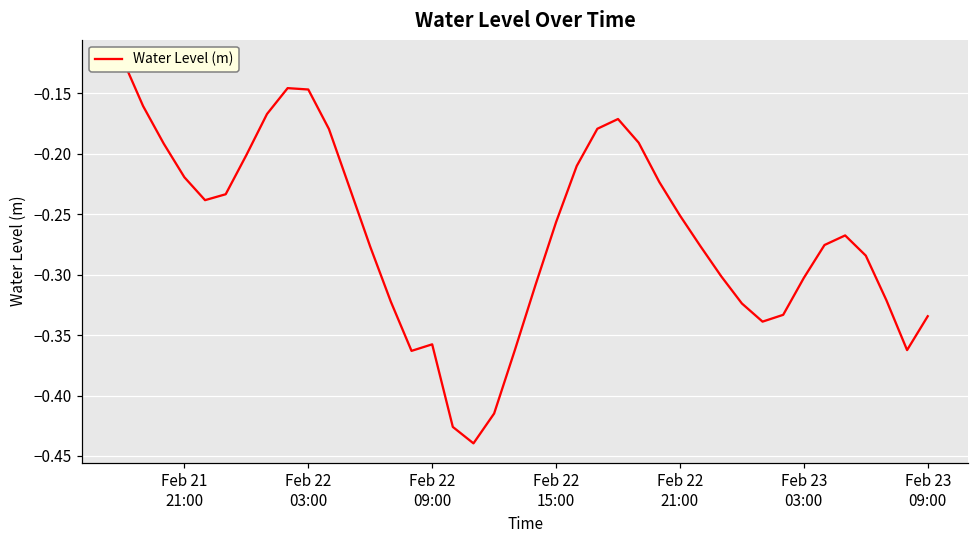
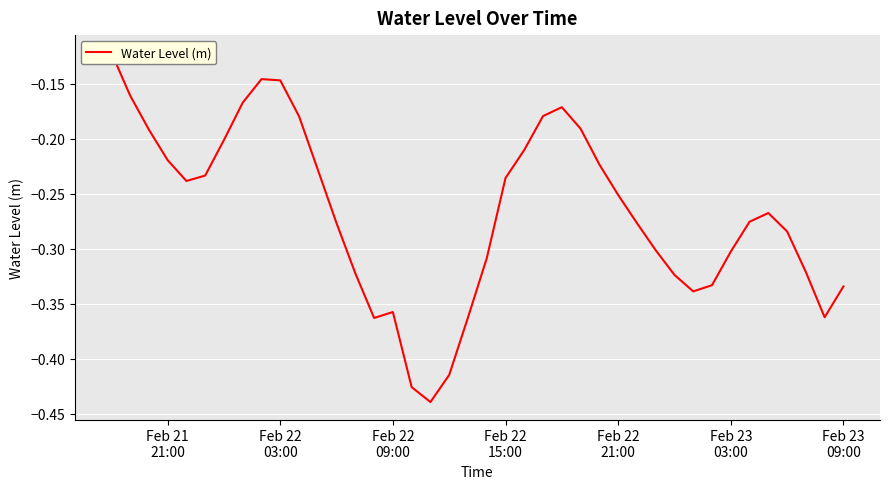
Feb 22 15:00: -0.257 -> -0.236
